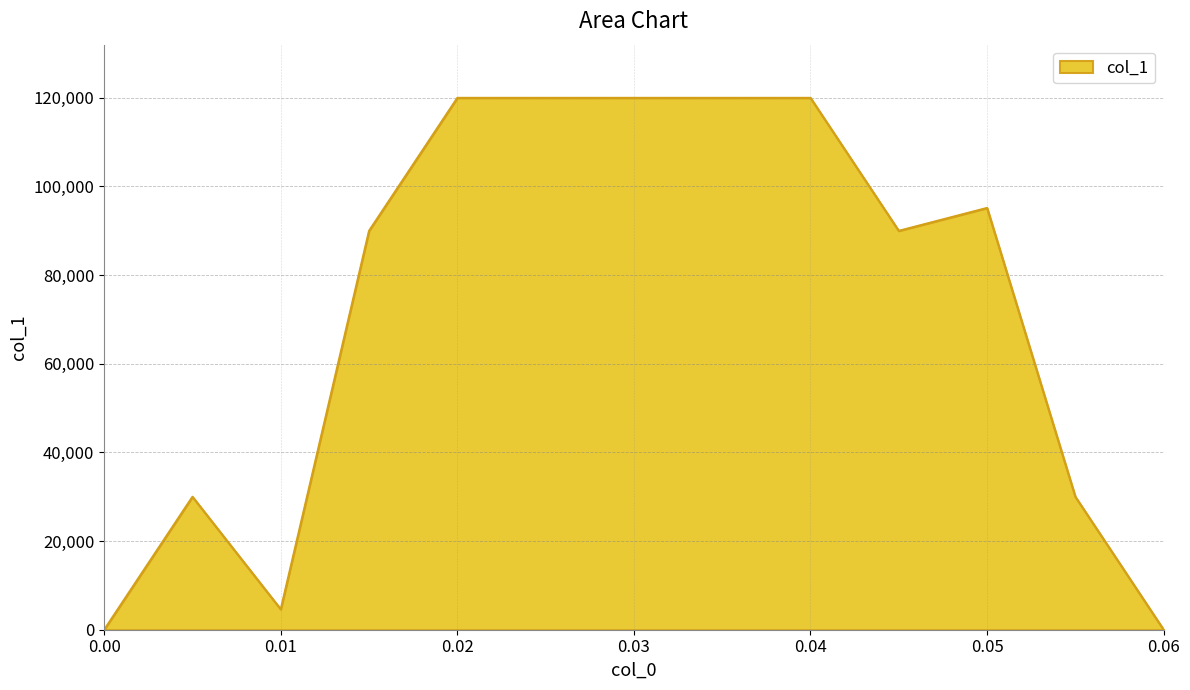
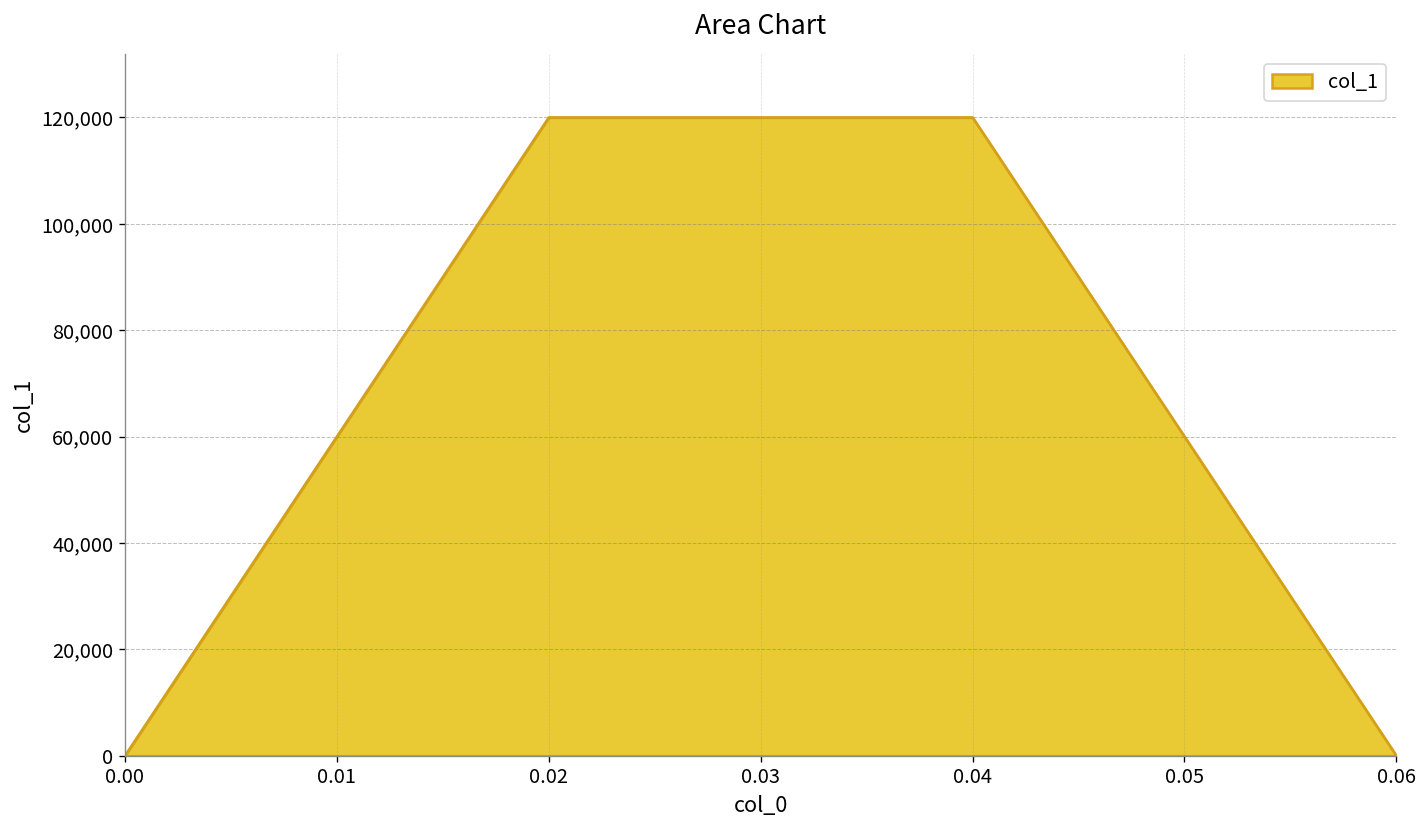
0.01: 5,000 -> 60,000
0.05: 95,000 -> 60,000
